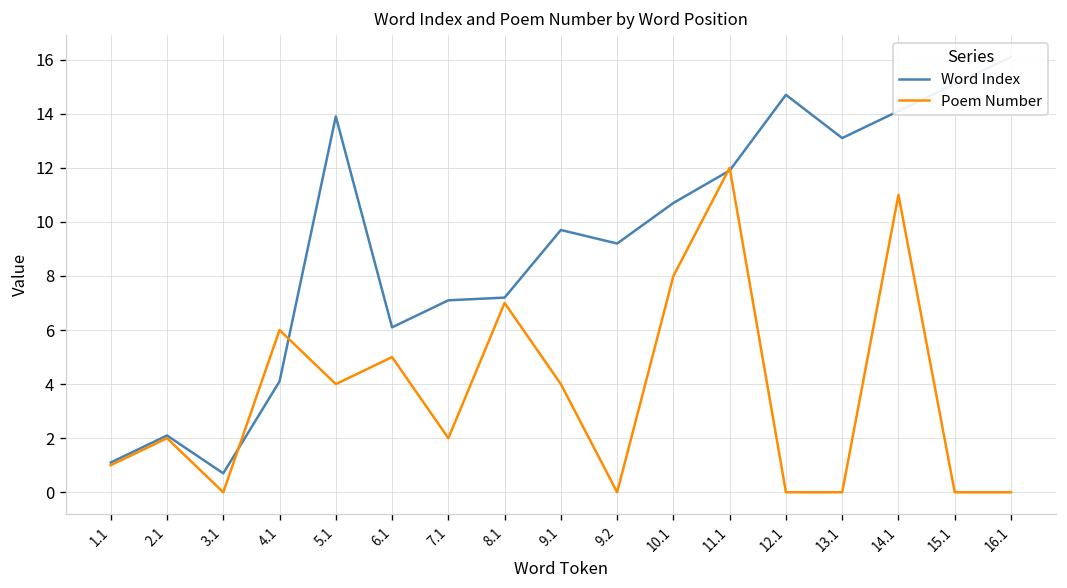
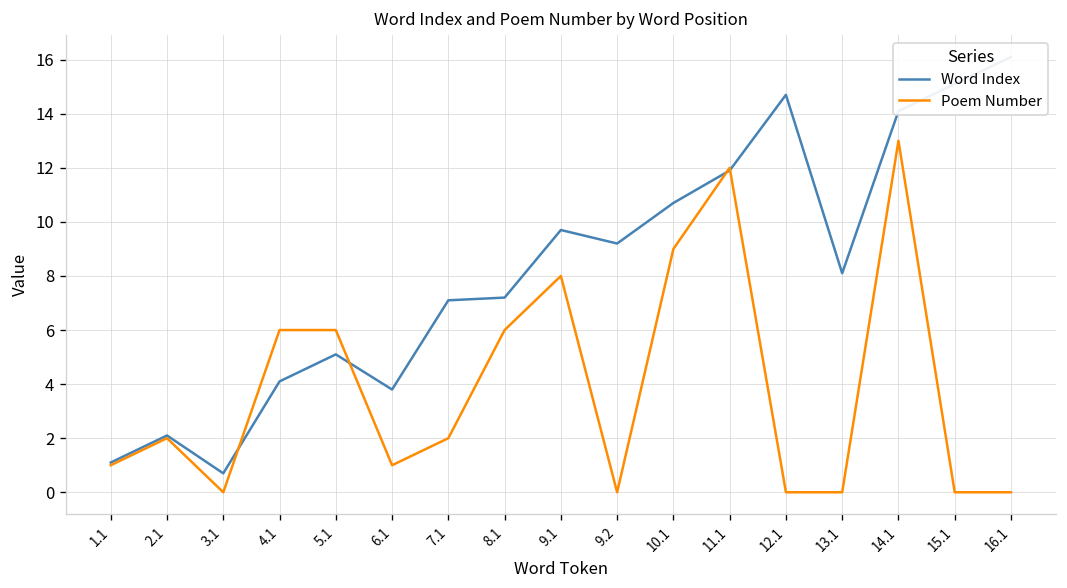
Word Index, 5.1: 13.9 -> 5.1
Poem Number, 5.1: 4 -> 6
Word Index, 6.1: 6.1 -> 3.8
Poem Number, 6.1: 5 -> 1
Poem Number, 8.1: 7 -> 6
Poem Number, 9.1: 4 -> 8
Poem Number, 10.1: 8 -> 9
Word Index, 13.1: 13.1 -> 8.1
Poem Number, 14.1: 11 -> 13
